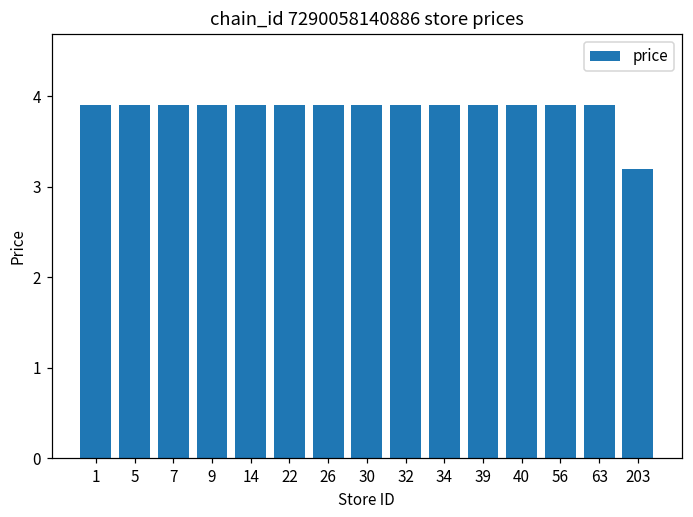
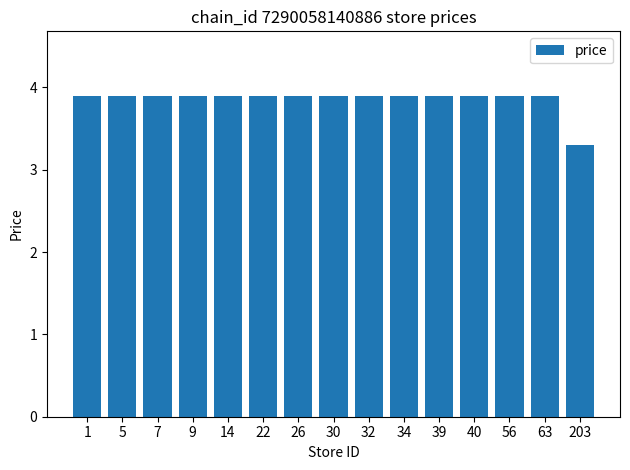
203: 3.2 -> 3.3
